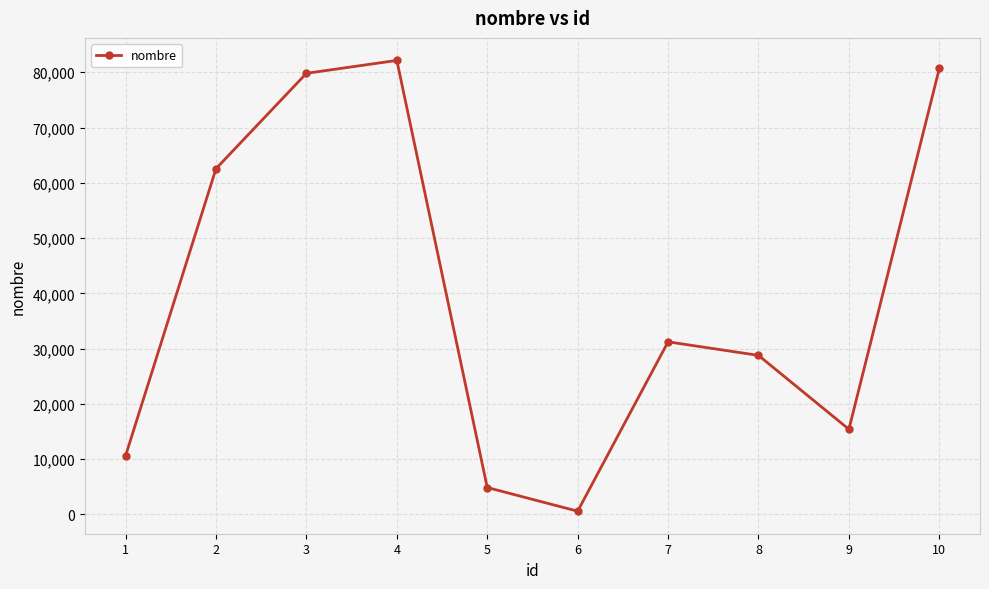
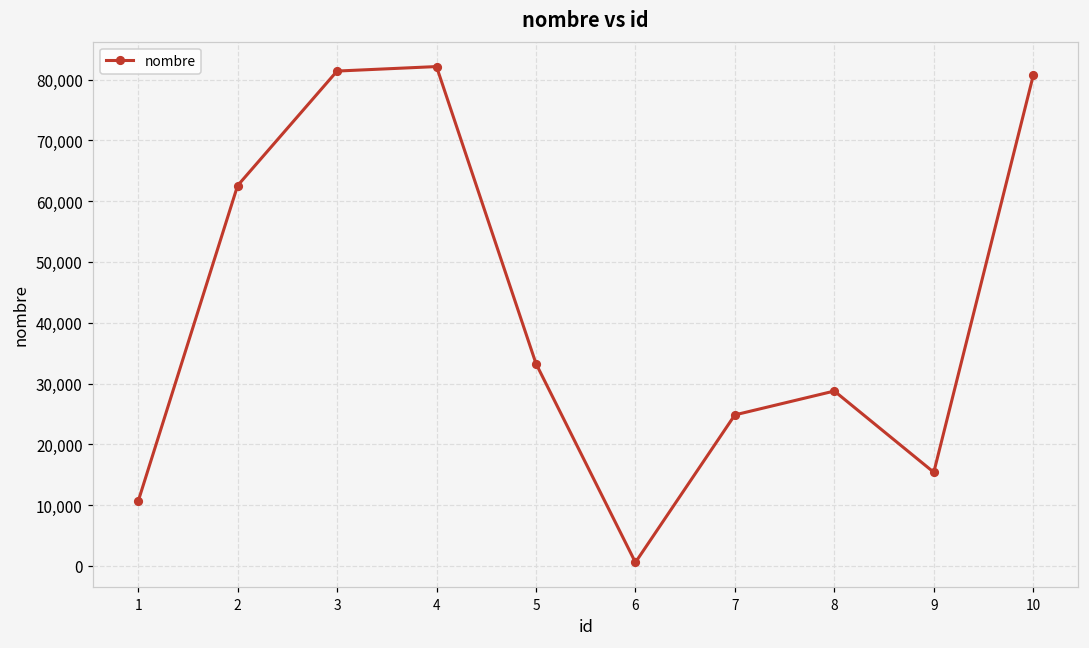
3: 80,000 -> 81,000
5: 5,000 -> 33,000
7: 31,000 -> 25,000
